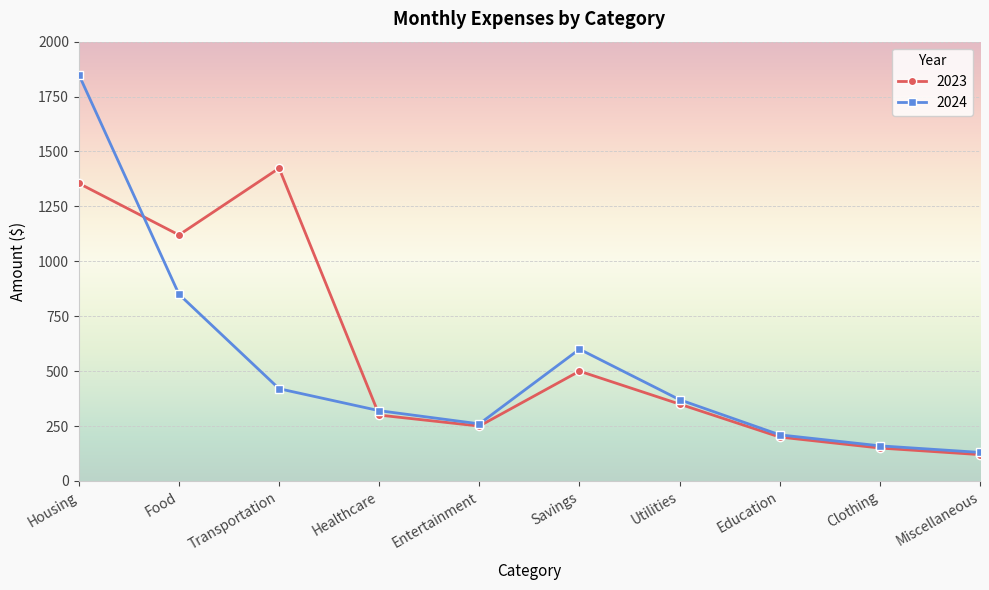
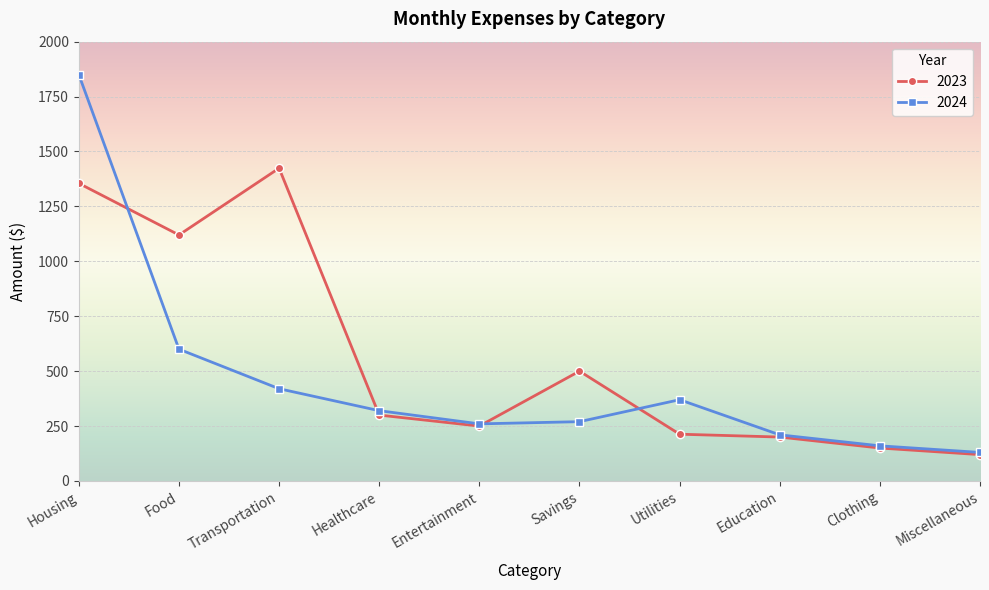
2024, Food: 850 -> 600
2024, Savings: 600 -> 270
2023, Utilities: 350 -> 210
